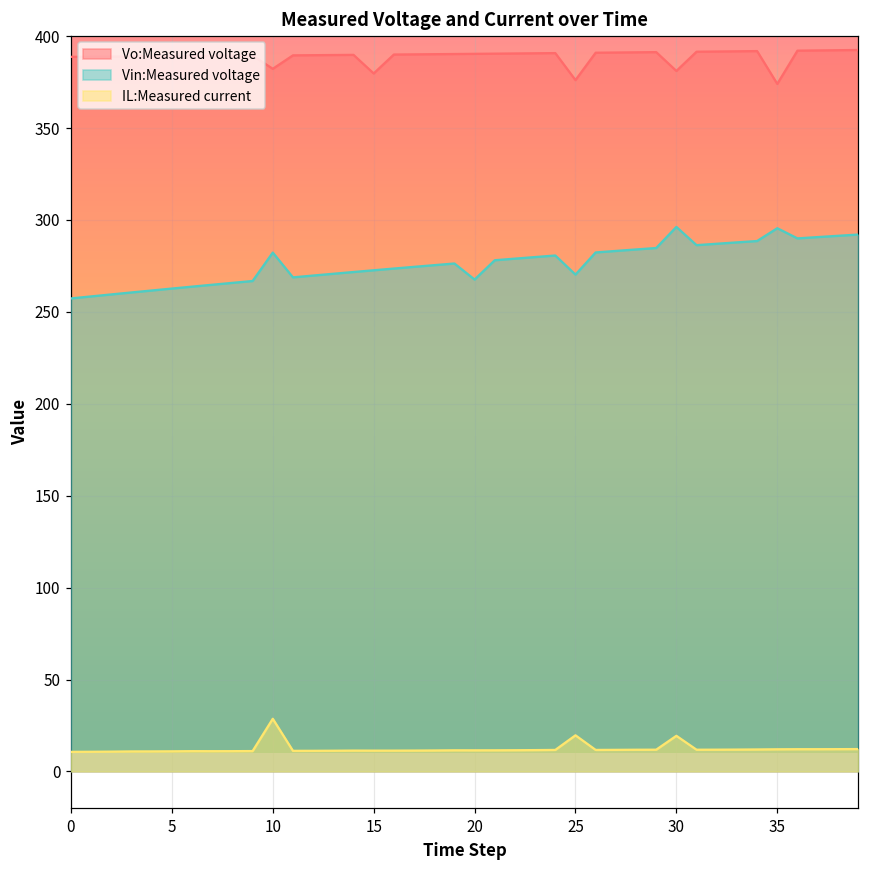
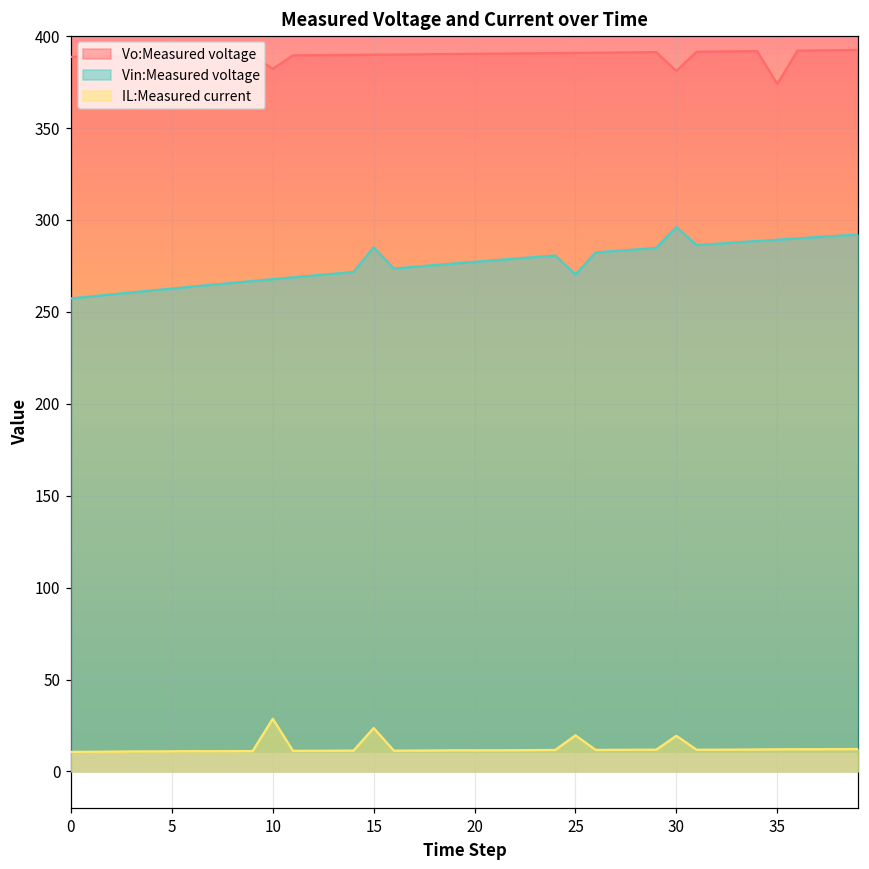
Vin:Measured voltage, 10: 282 -> 268
Vo:Measured voltage, 15: 380 -> 390
Vin:Measured voltage, 15: 273 -> 285
IL:Measured current, 15: 11 -> 24
Vin:Measured voltage, 20: 268 -> 277
Vo:Measured voltage, 25: 376 -> 391
Vin:Measured voltage, 35: 296 -> 289
